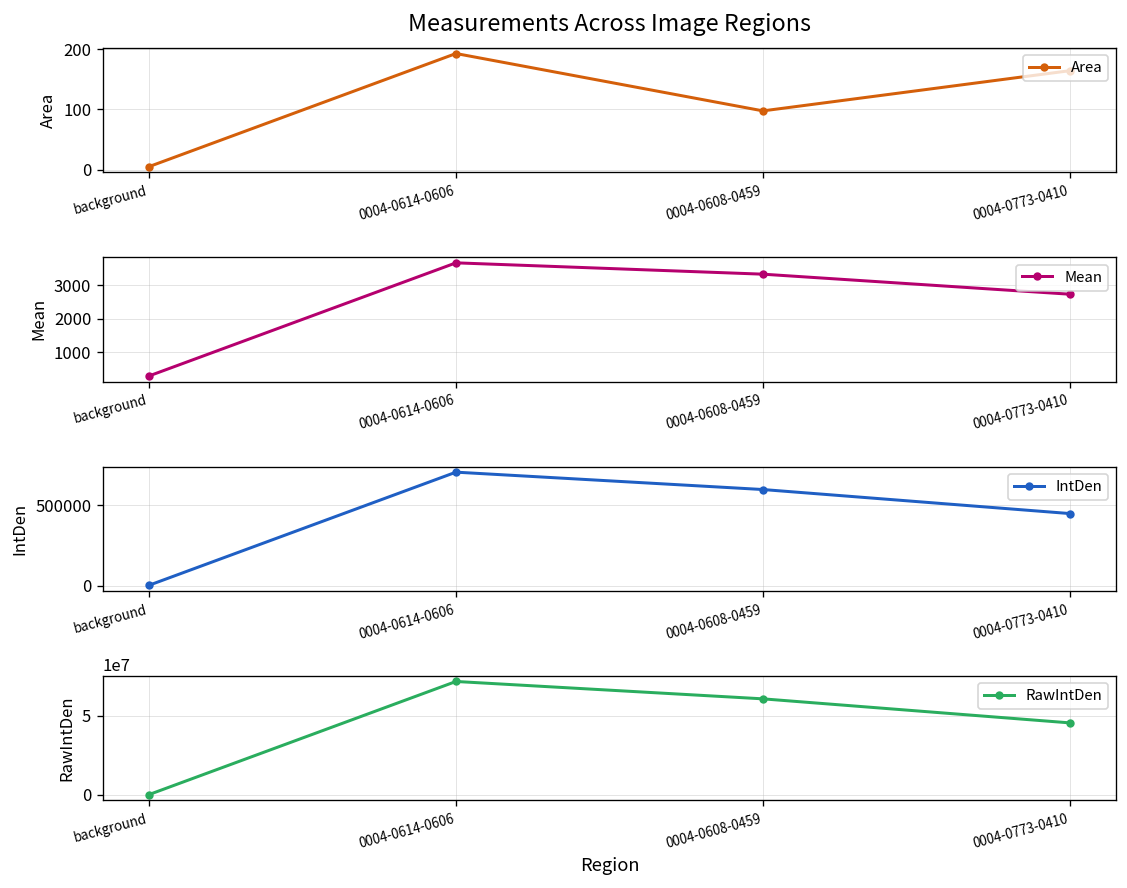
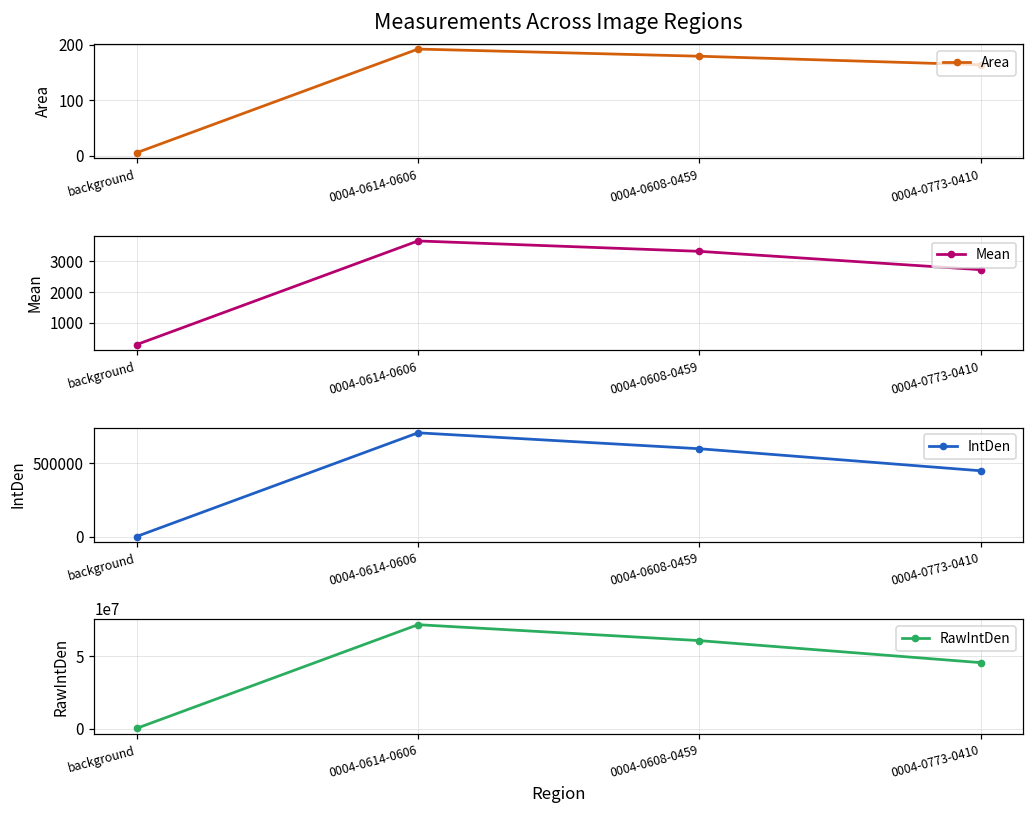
Measurements Across Image Regions, 0004-0608-0459: 100 -> 180
